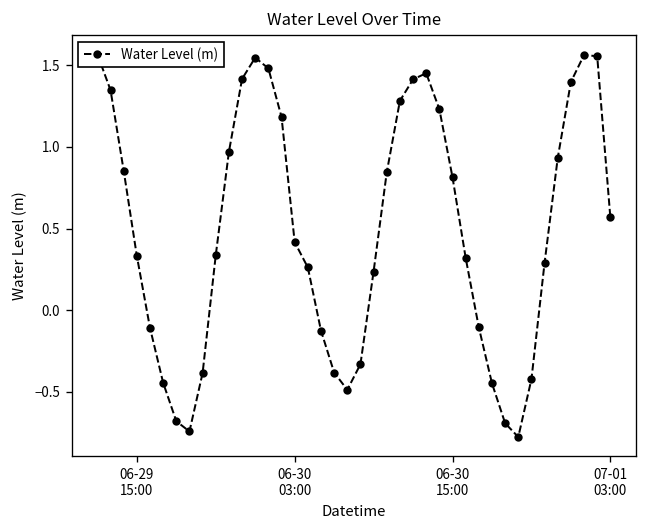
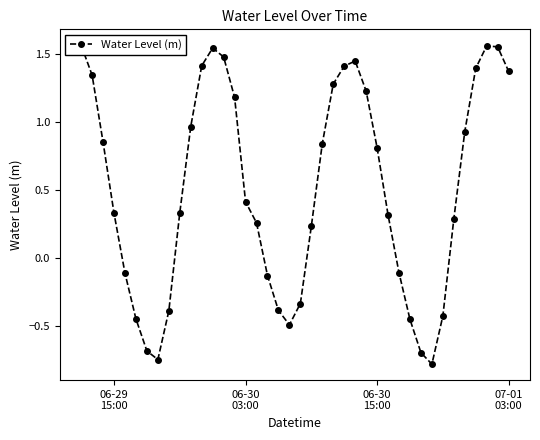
07-01 03:00: 0.57 -> 1.38
